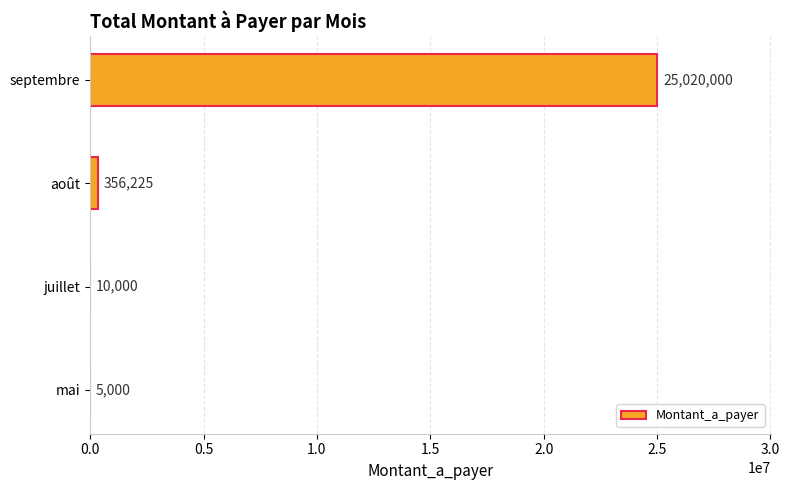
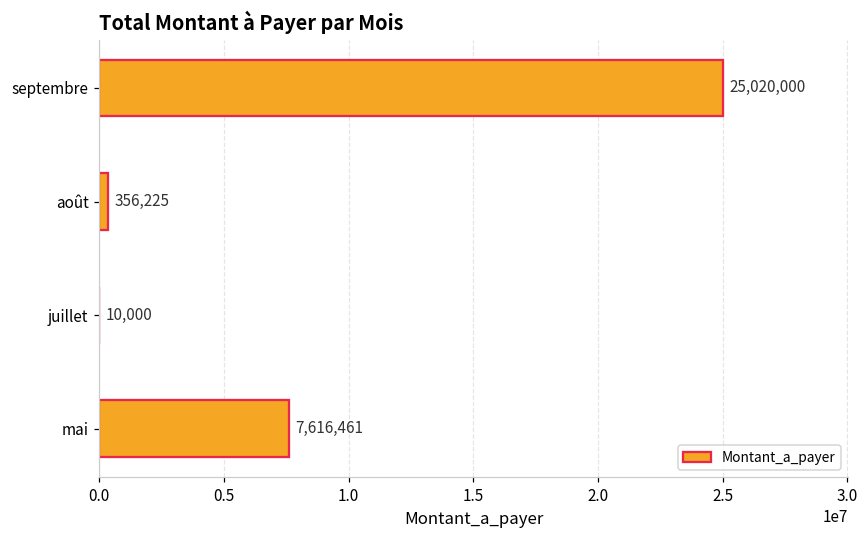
mai: 5,000 -> 7,616,461
